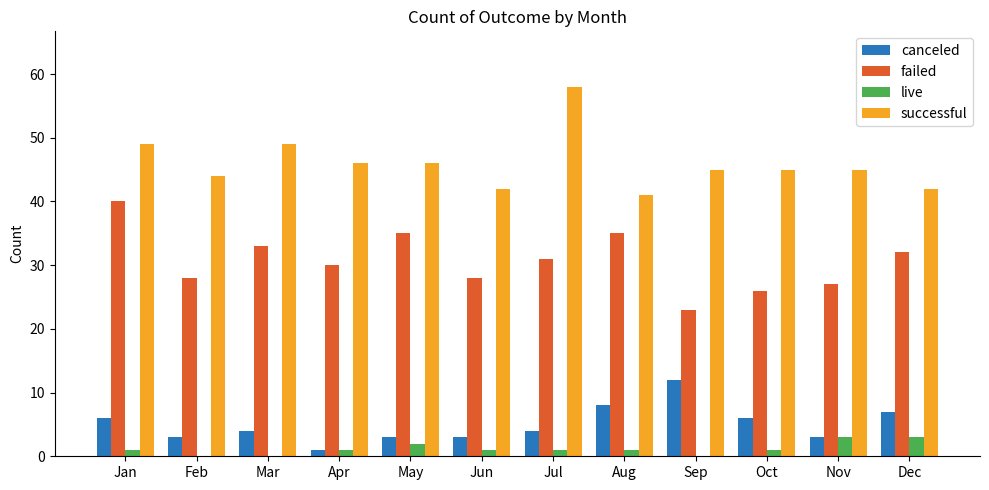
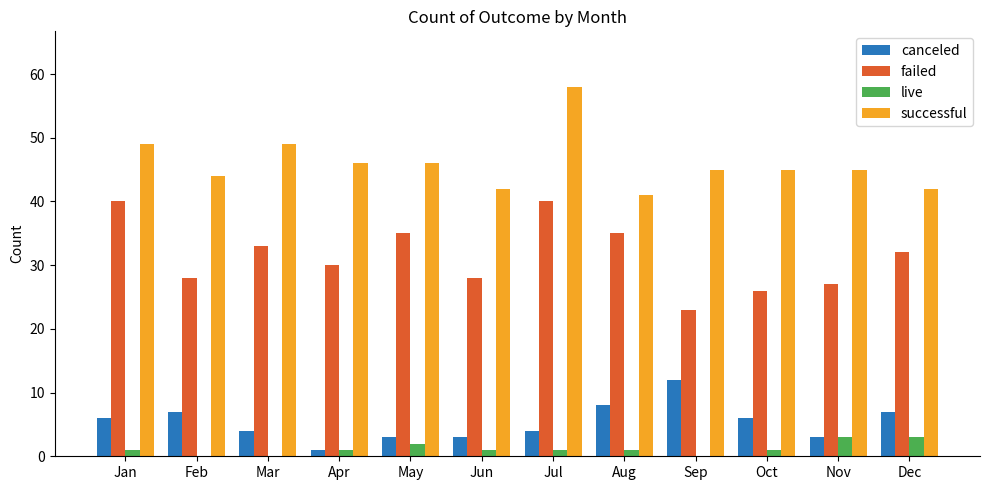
canceled, Feb: 3 -> 7
failed, Jul: 31 -> 40
